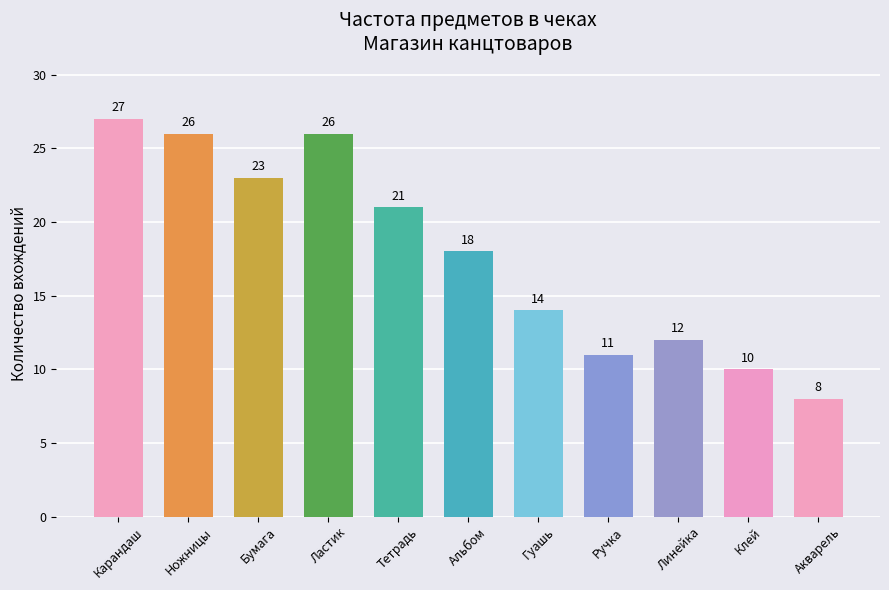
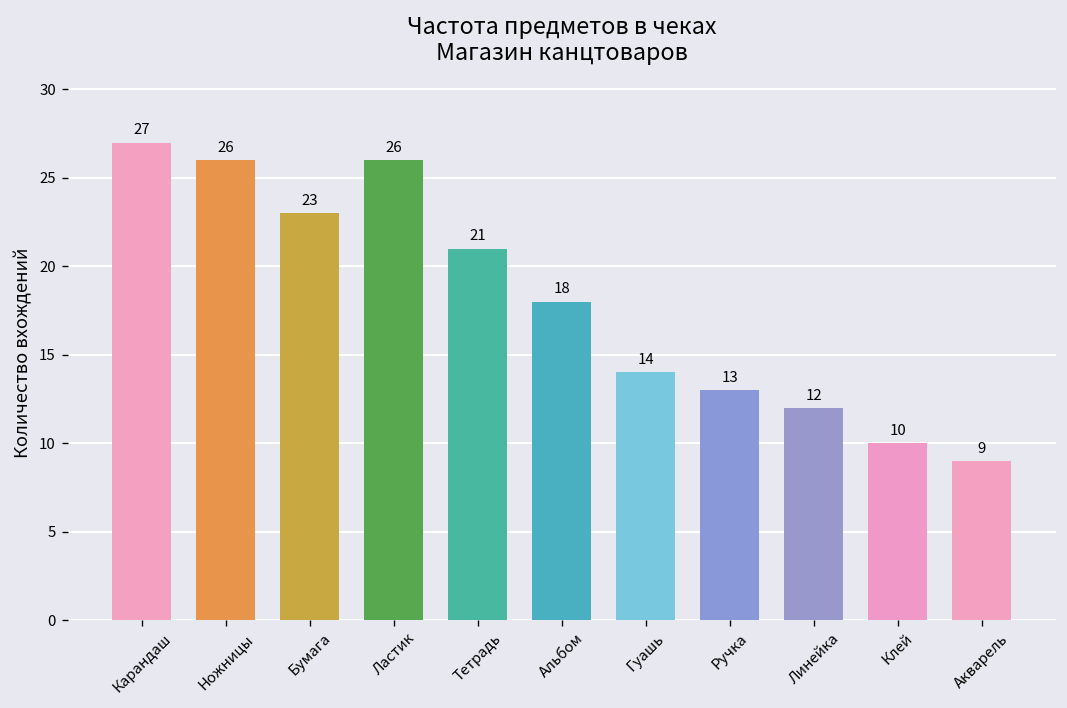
Ручка: 11 -> 13
Акварель: 8 -> 9
